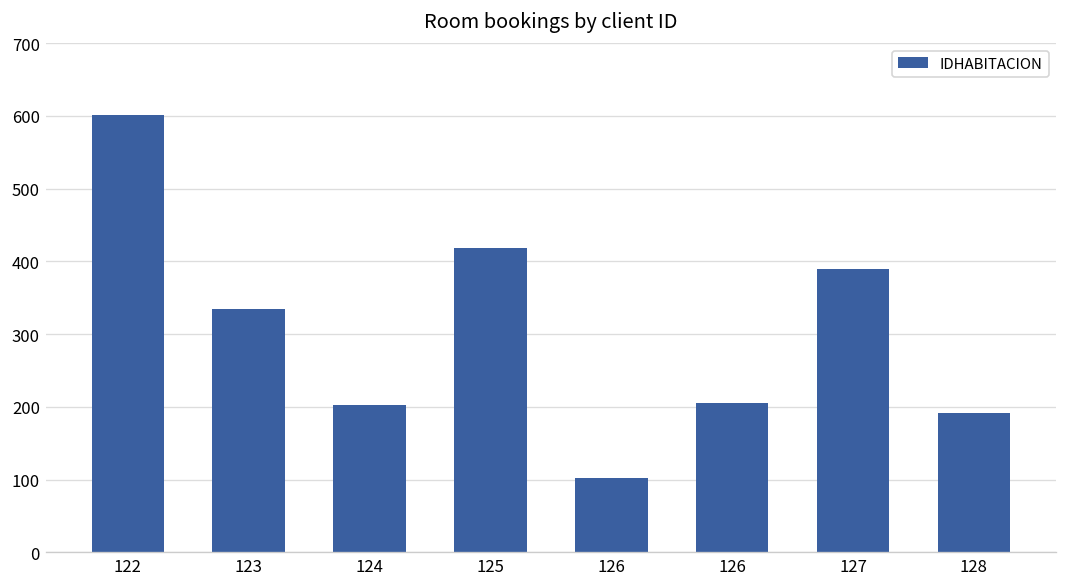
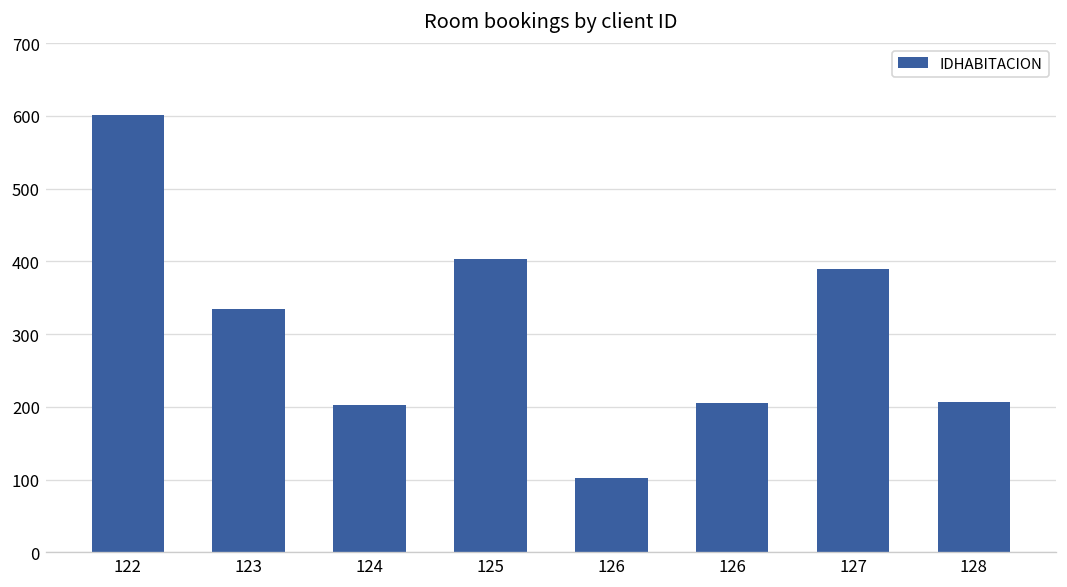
125: 420 -> 400
128: 190 -> 210
